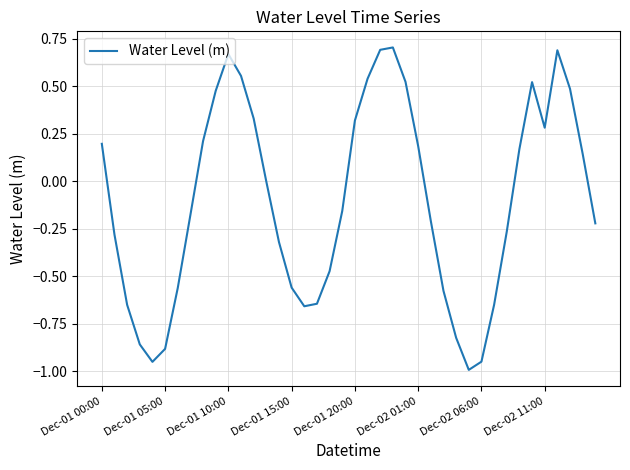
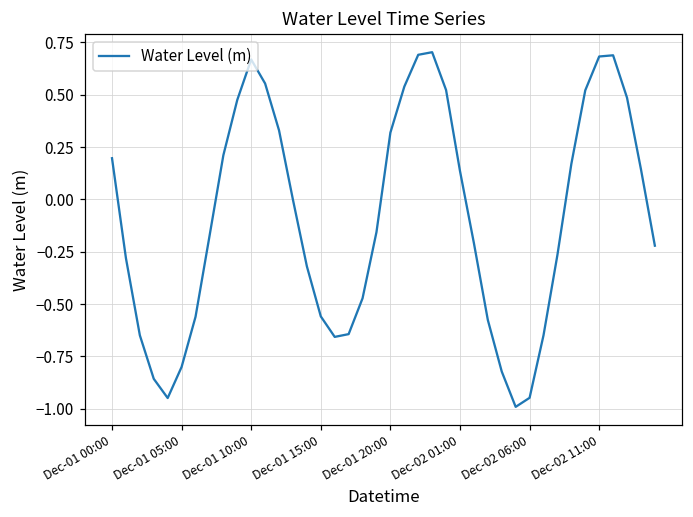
Dec-01 05:00: -0.88 -> -0.80
Dec-02 01:00: 0.18 -> 0.14
Dec-02 11:00: 0.28 -> 0.68
